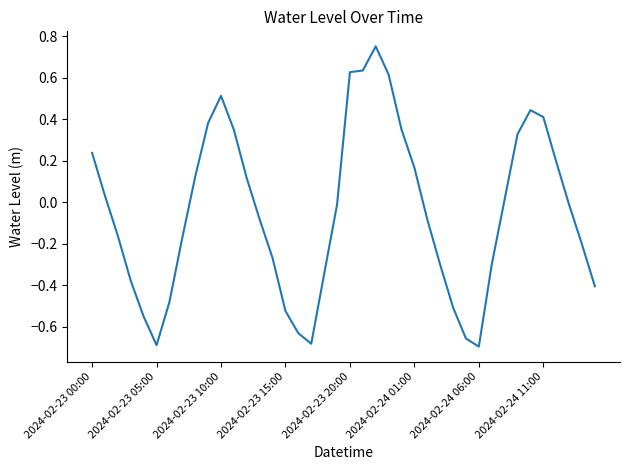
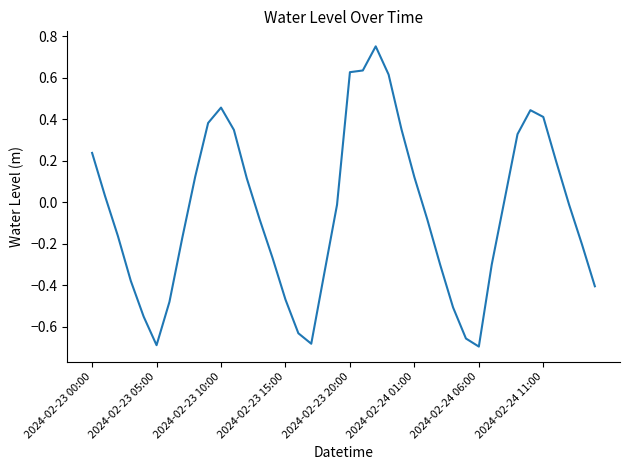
2024-02-23 10:00: 0.51 -> 0.46
2024-02-23 15:00: -0.52 -> -0.47
2024-02-24 01:00: 0.17 -> 0.12
